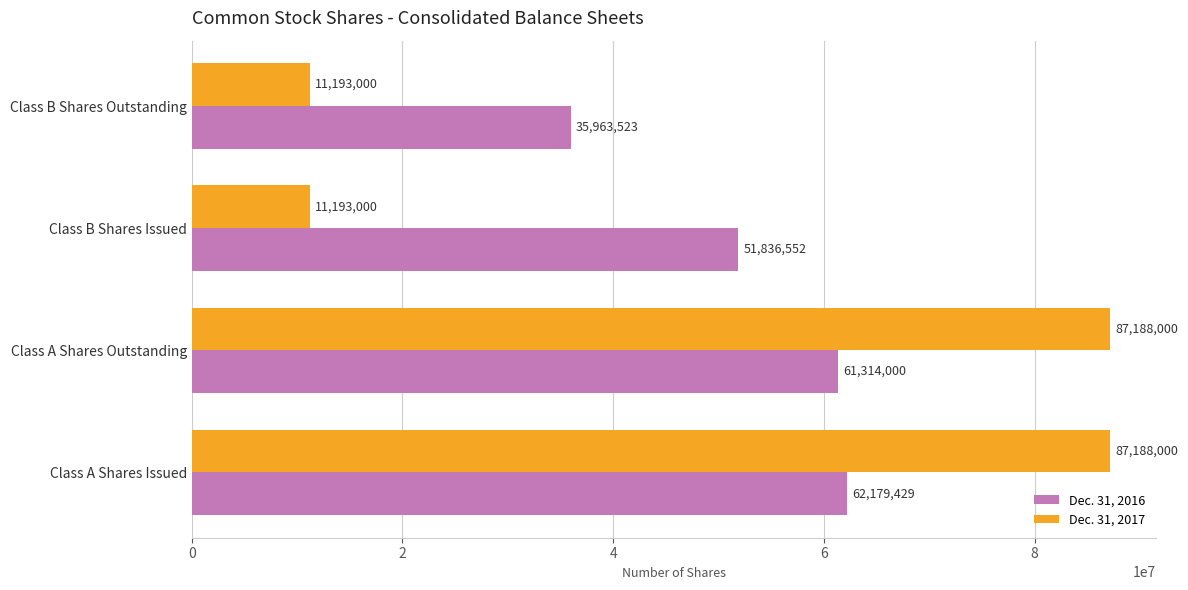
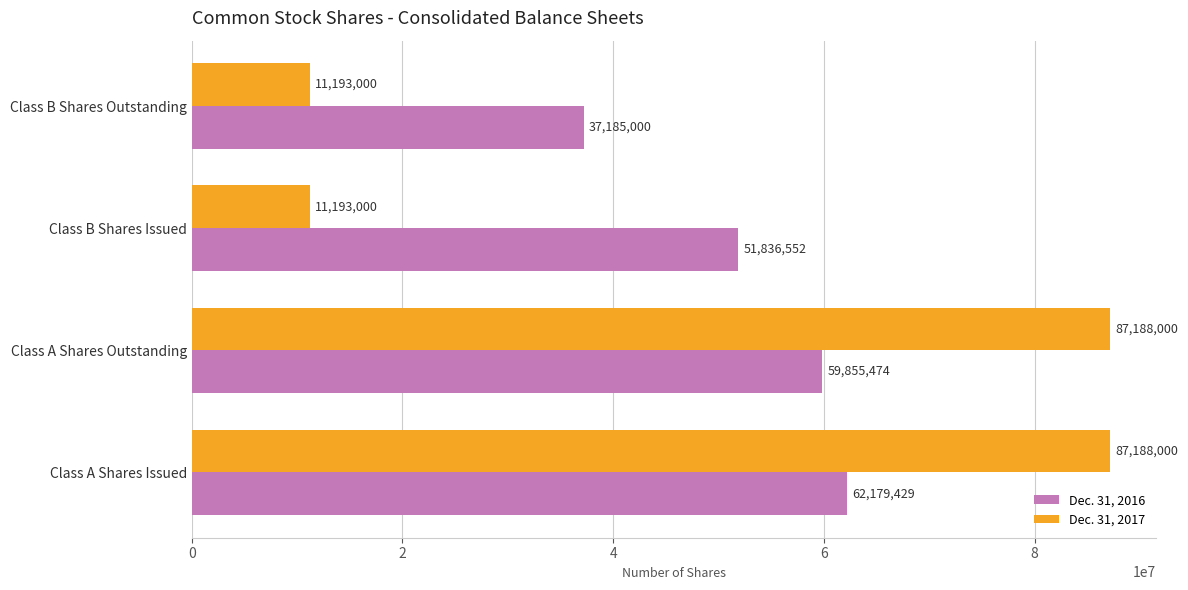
Dec. 31, 2016, Class B Shares Outstanding: 35,963,523 -> 37,185,000
Dec. 31, 2016, Class A Shares Outstanding: 61,314,000 -> 59,855,474
